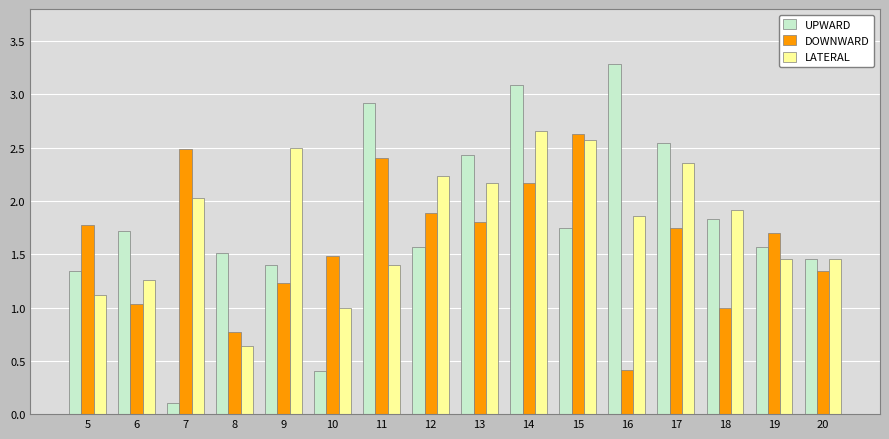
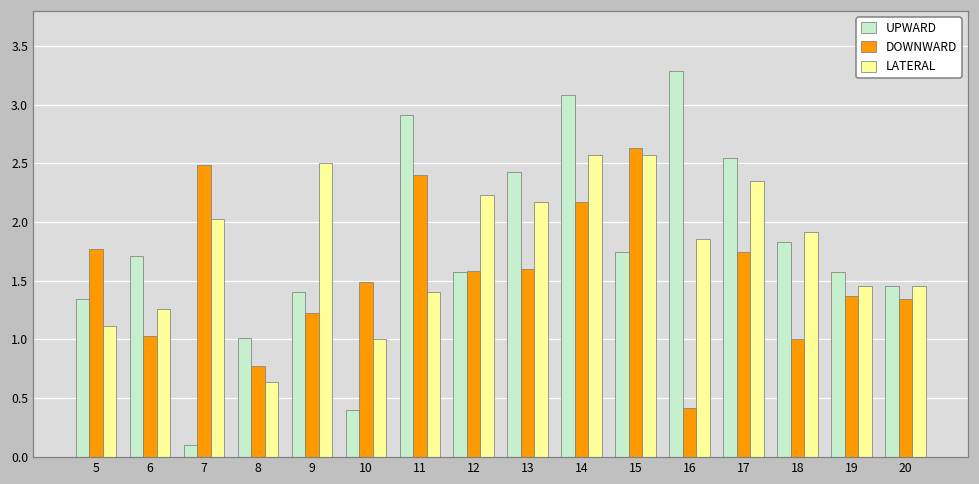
UPWARD, 8: 1.51 -> 1.01
DOWNWARD, 12: 1.89 -> 1.58
DOWNWARD, 13: 1.8 -> 1.6
LATERAL, 14: 2.66 -> 2.57
DOWNWARD, 19: 1.70 -> 1.37
